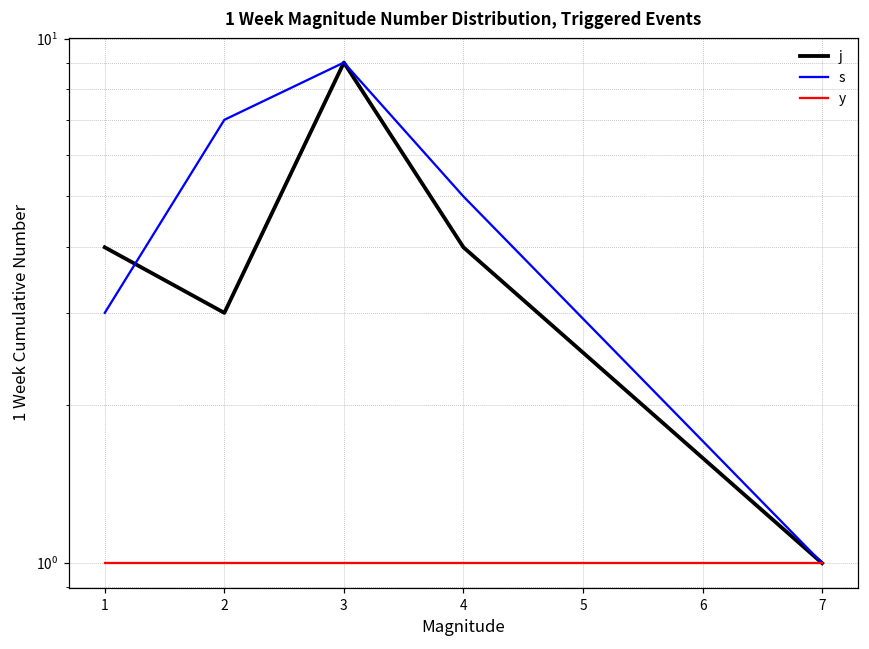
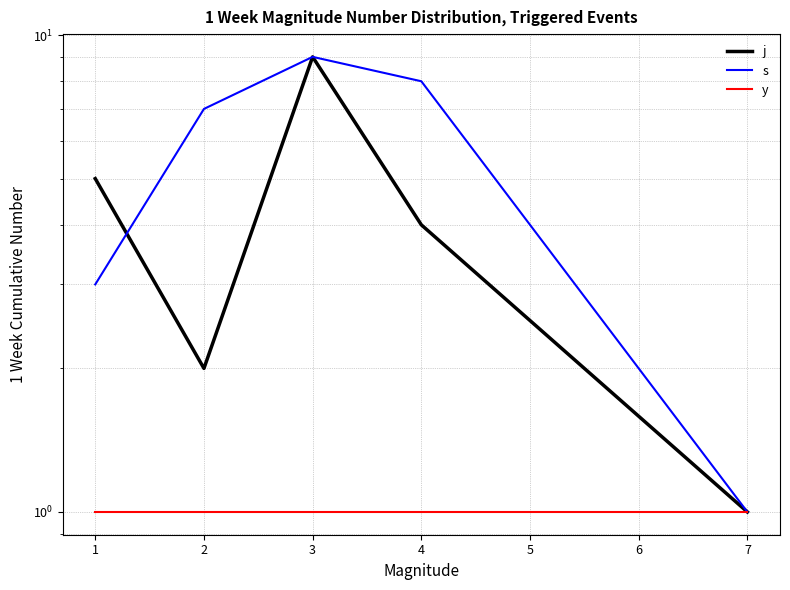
j, 1: 4 -> 5
j, 2: 3 -> 2
s, 4: 5 -> 8
